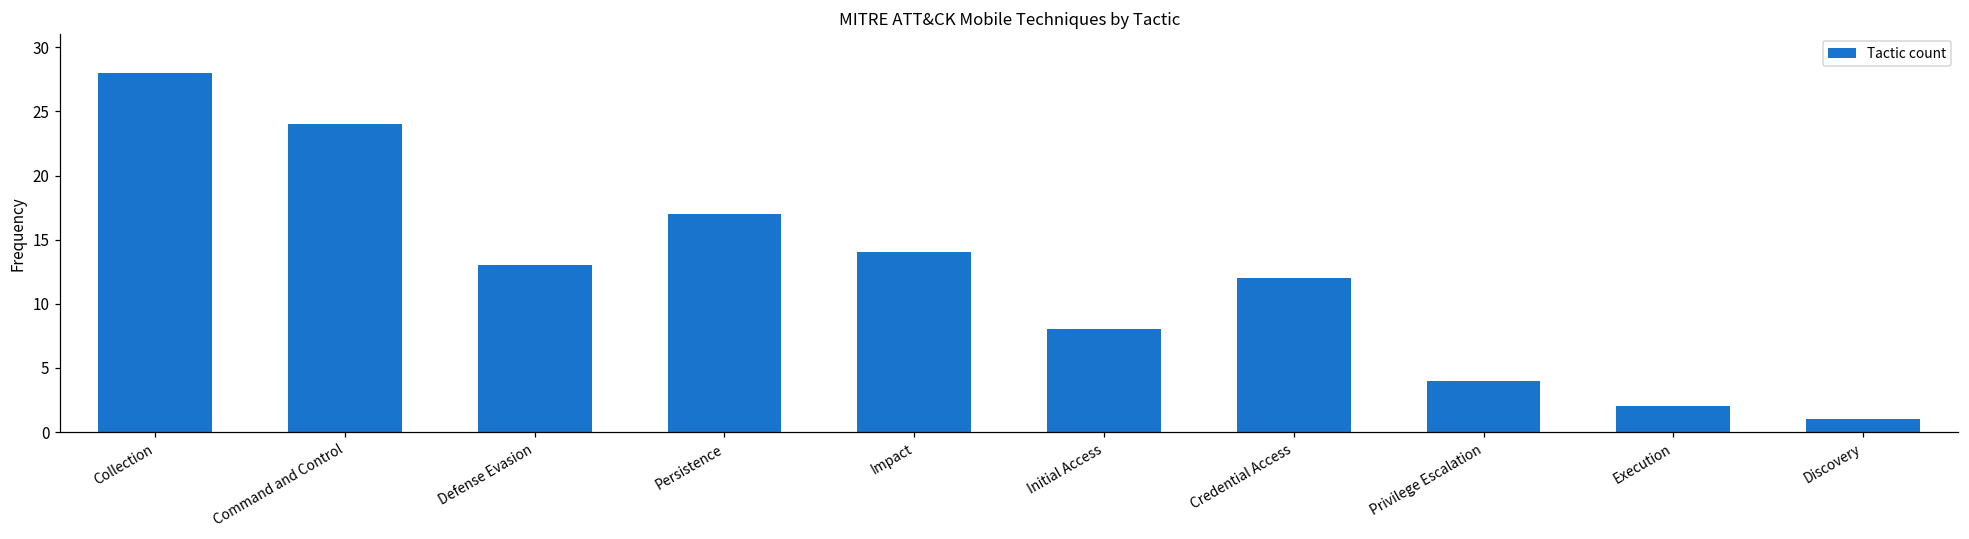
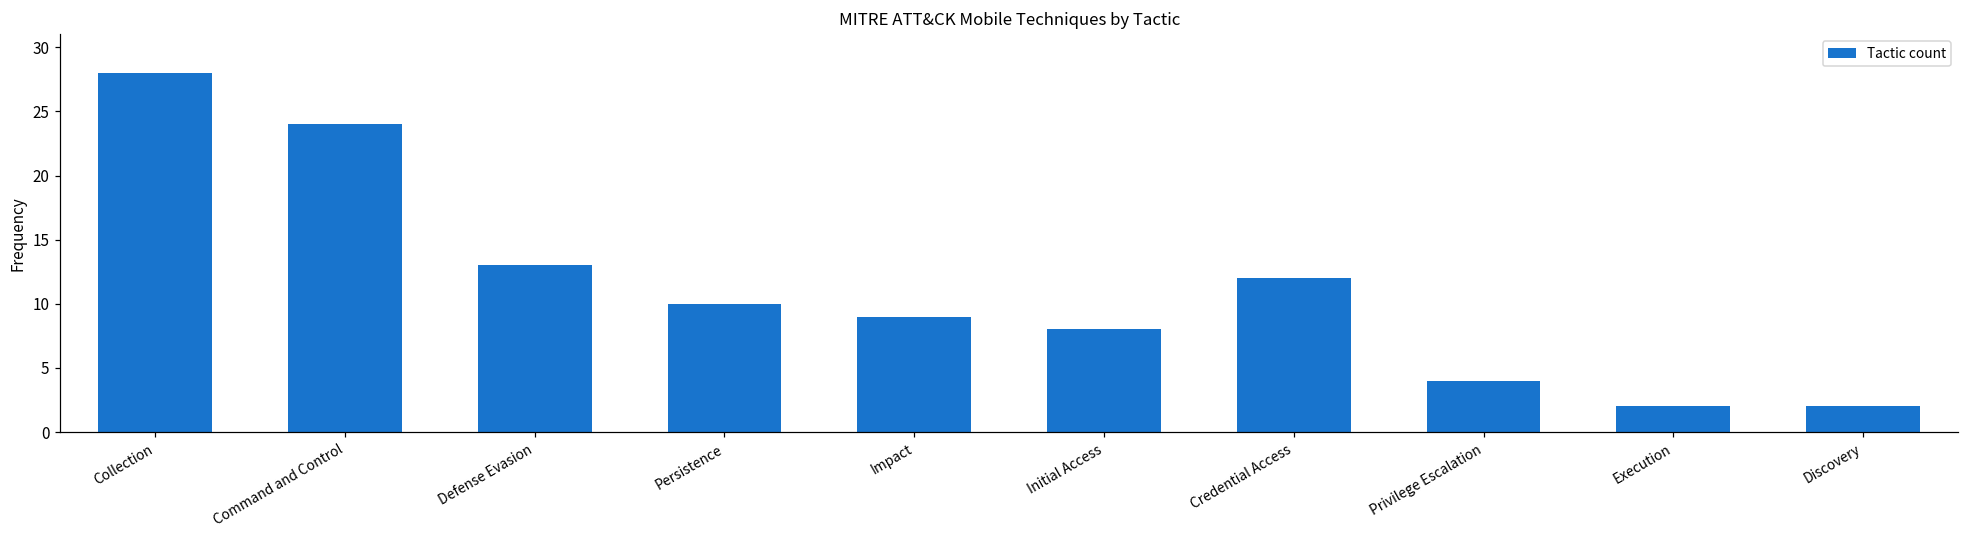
Persistence: 17 -> 10
Impact: 14 -> 9
Discovery: 1 -> 2
